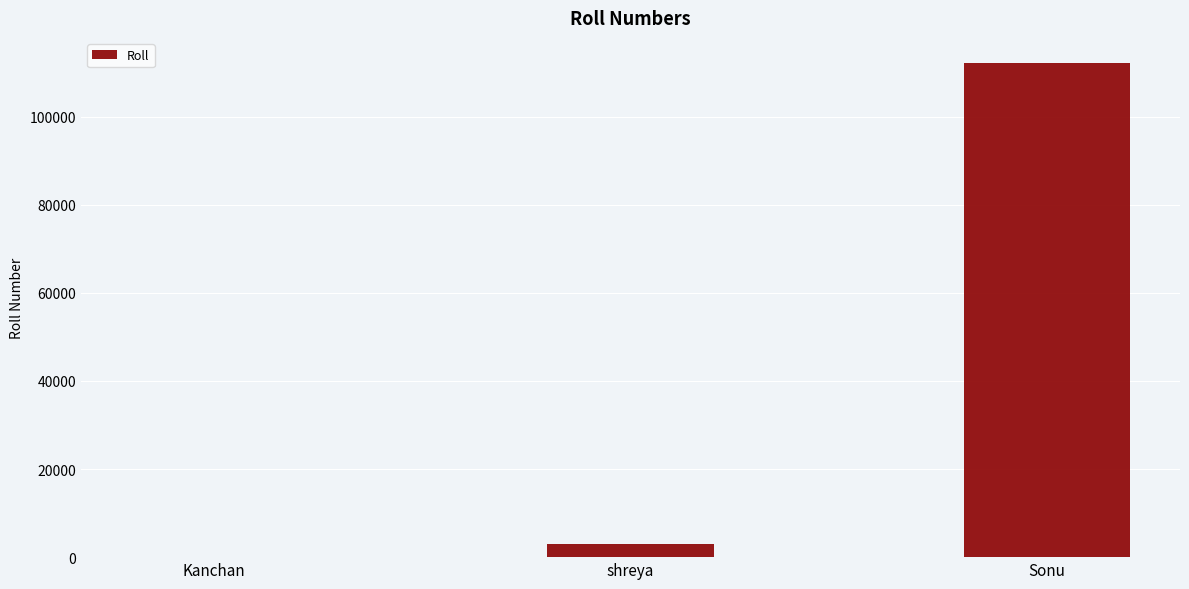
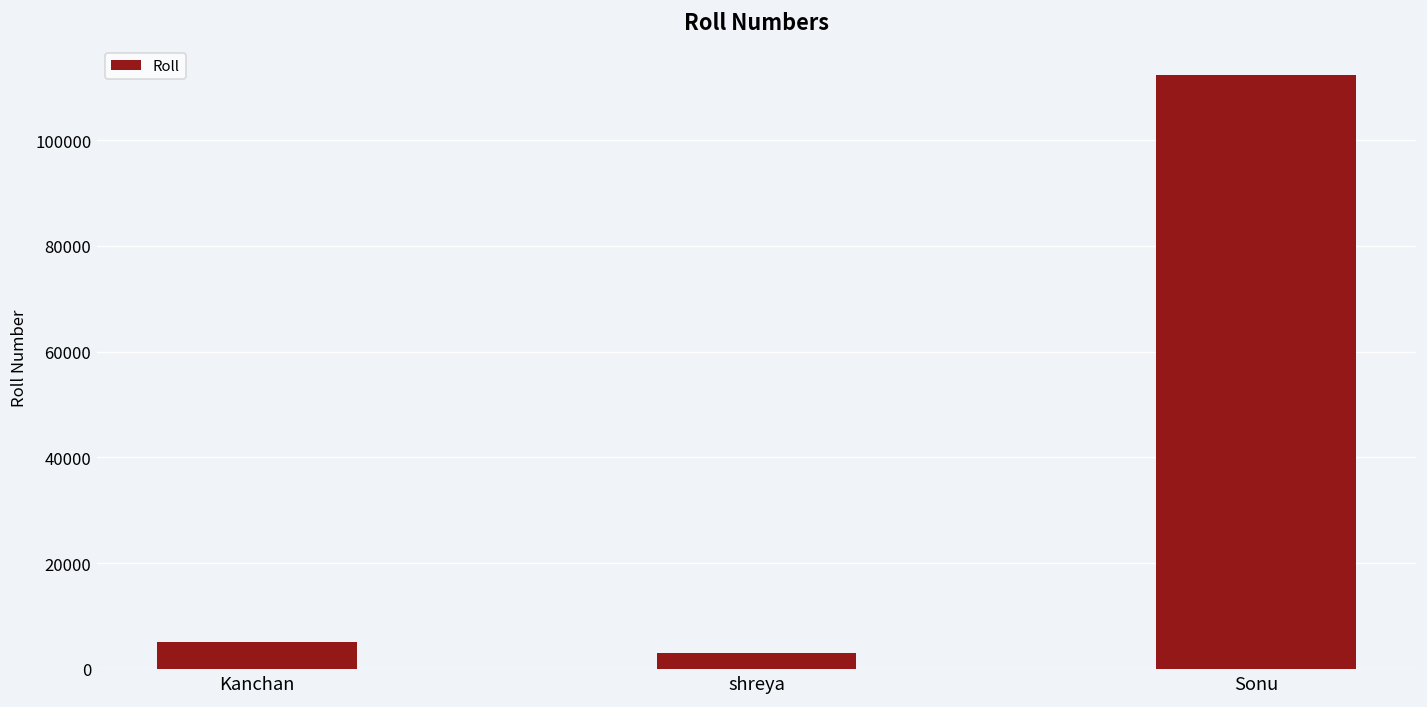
Kanchan: 0 -> 5000
